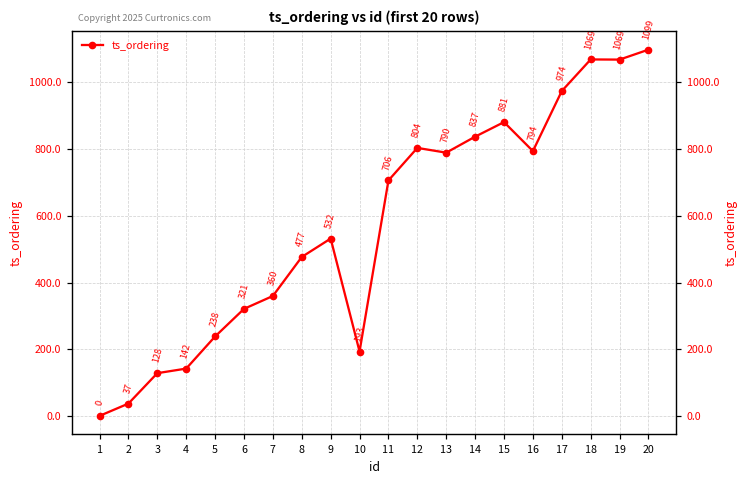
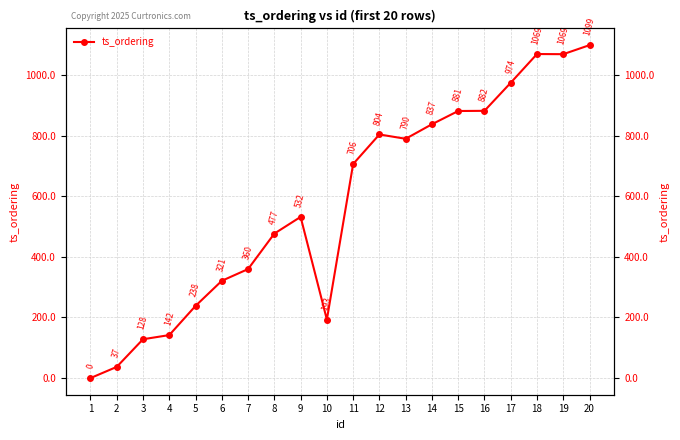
16: 794 -> 882
